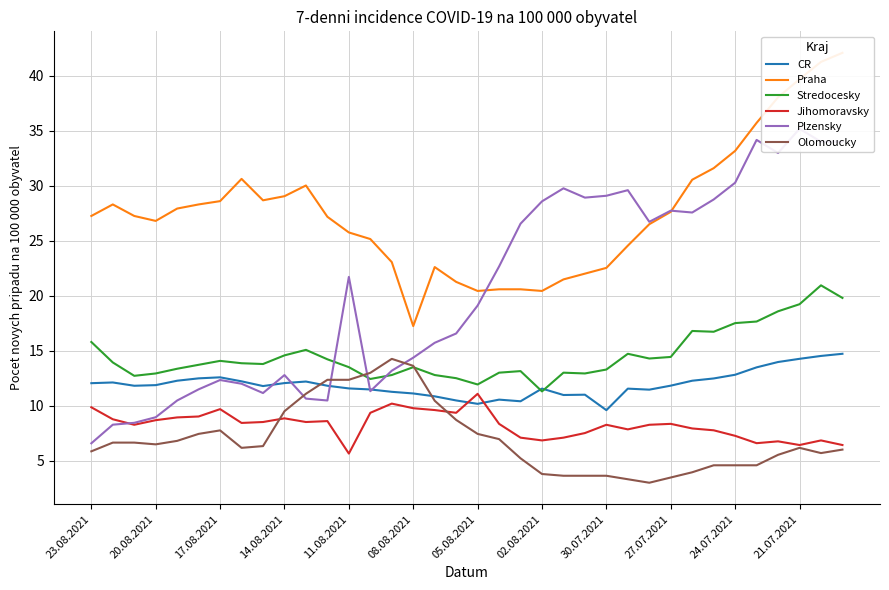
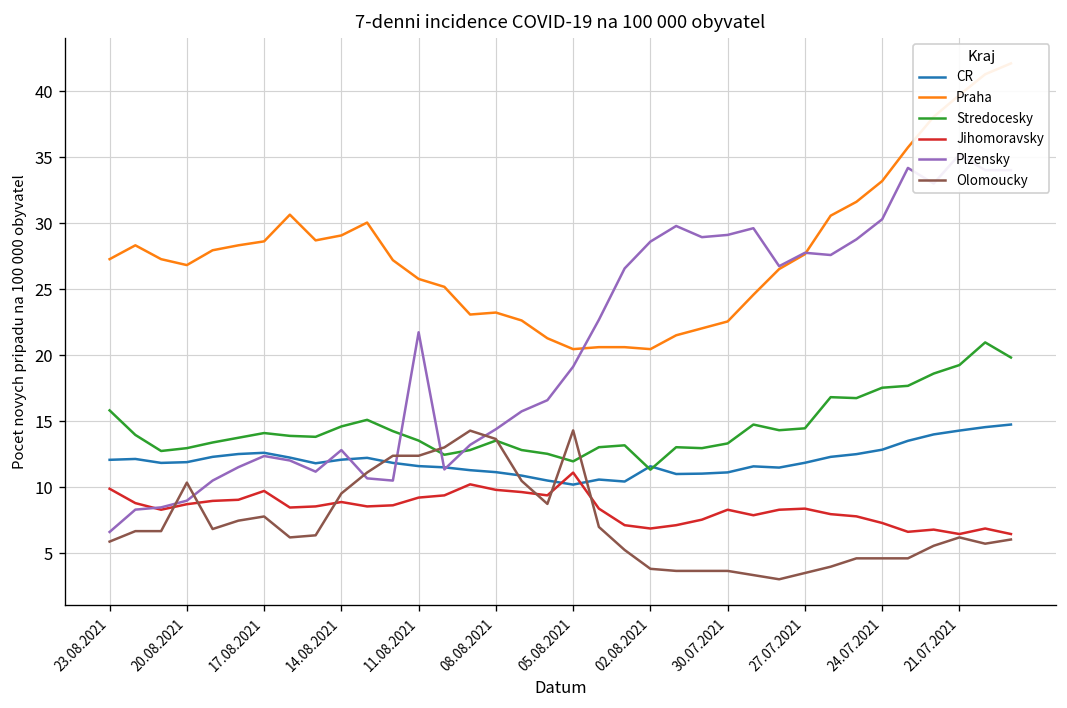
Olomoucky, 20.08.2021: 6.5 -> 10.3
Jihomoravsky, 11.08.2021: 5.7 -> 9.2
Praha, 08.08.2021: 17.3 -> 23.2
Olomoucky, 05.08.2021: 7.5 -> 14.3
CR, 30.07.2021: 9.6 -> 11.1
